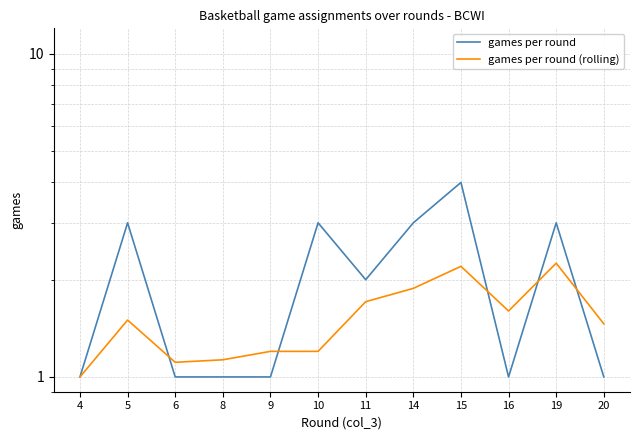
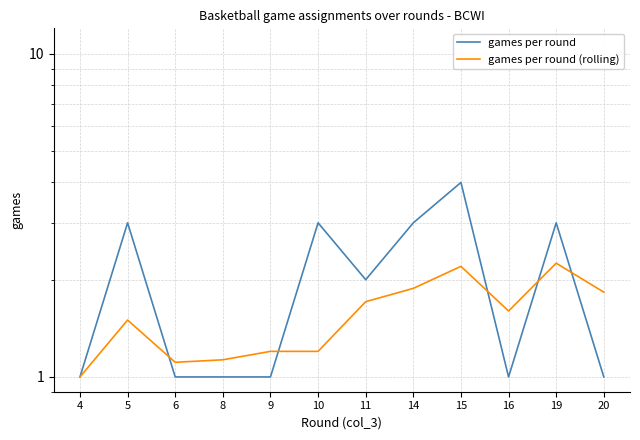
games per round (rolling), 20: 1.5 -> 1.8
